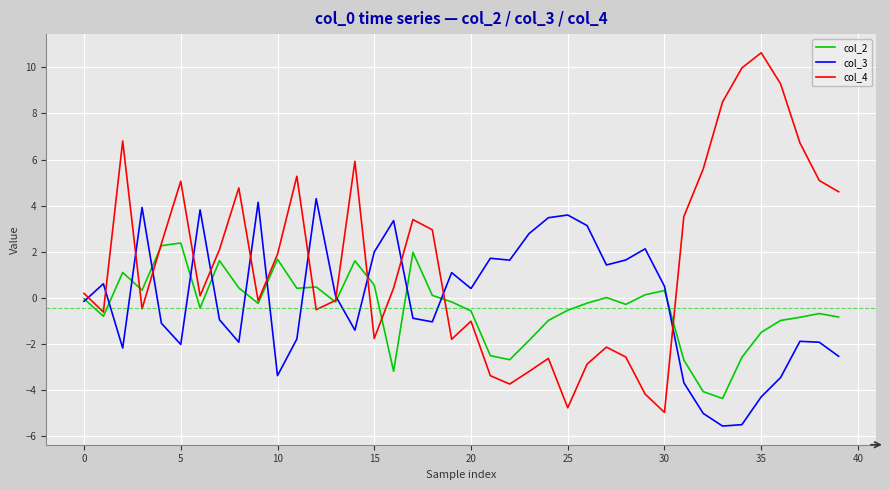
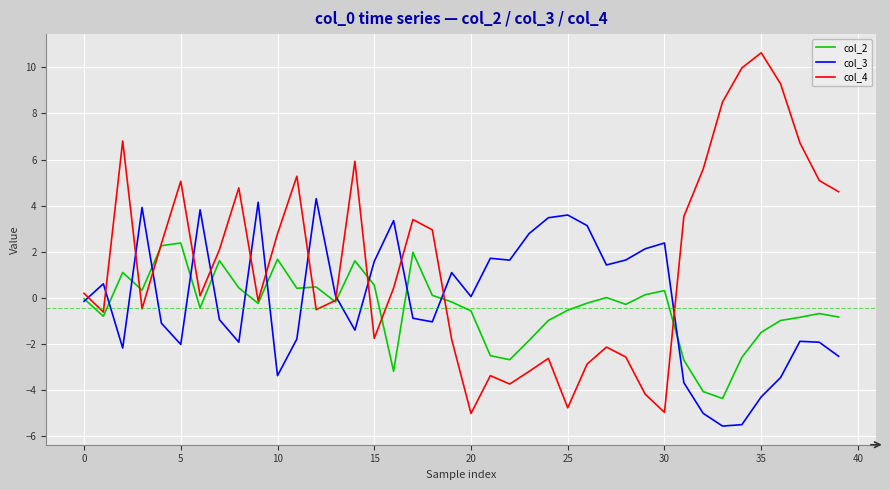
col_4, 10: 1.9 -> 2.8
col_3, 15: 2.0 -> 1.6
col_3, 20: 0.4 -> 0.1
col_4, 20: -1.0 -> -5.0
col_3, 30: 0.5 -> 2.4
